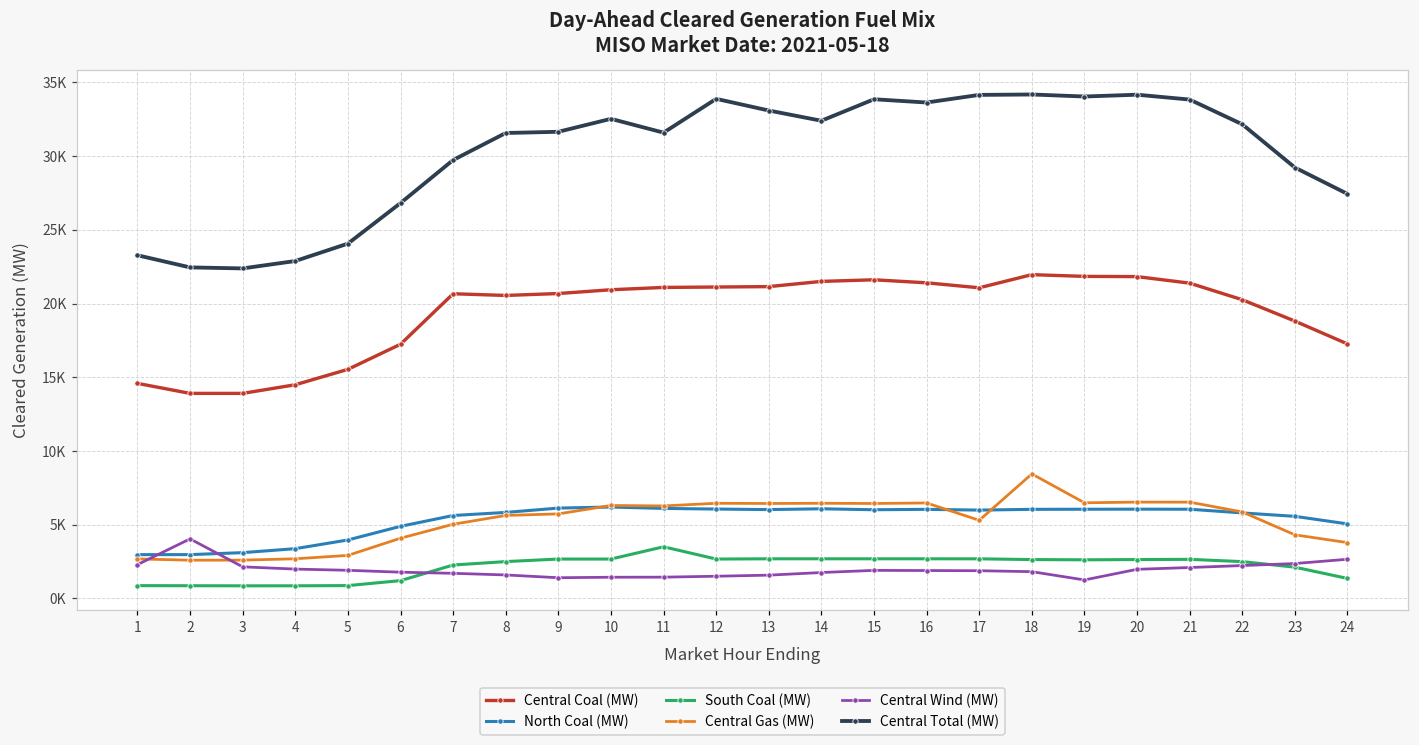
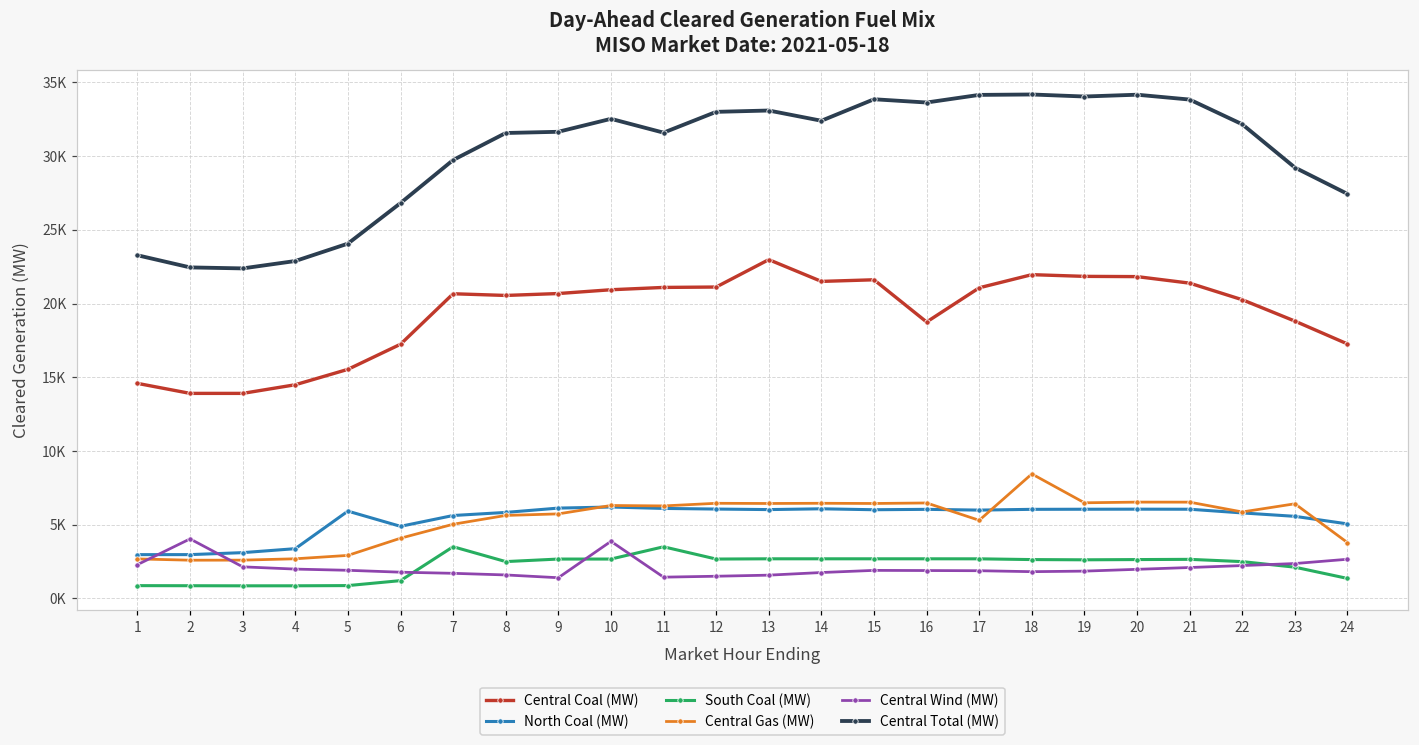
North Coal (MW), 5: 4000 -> 5900
South Coal (MW), 7: 2300 -> 3500
Central Wind (MW), 10: 1400 -> 3900
Central Total (MW), 12: 33900 -> 33000
Central Coal (MW), 13: 21100 -> 23000
Central Coal (MW), 16: 21400 -> 18700
Central Wind (MW), 19: 1300 -> 1900
Central Gas (MW), 23: 4300 -> 6400
